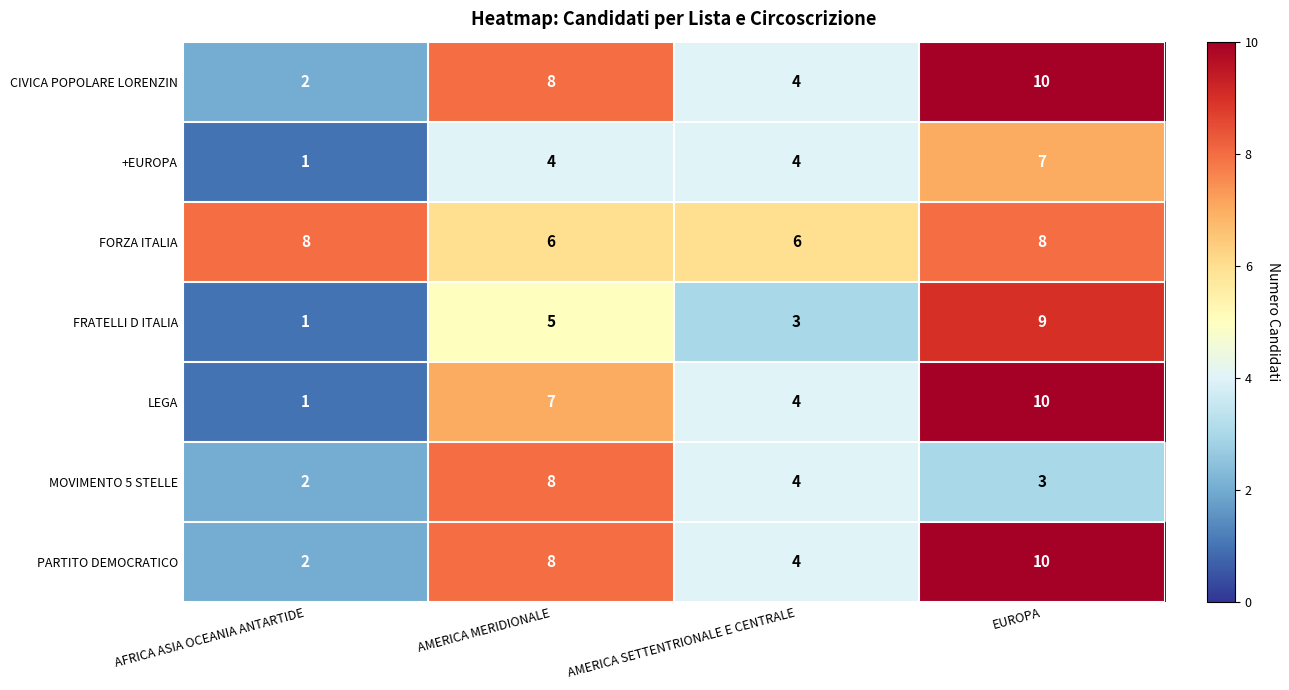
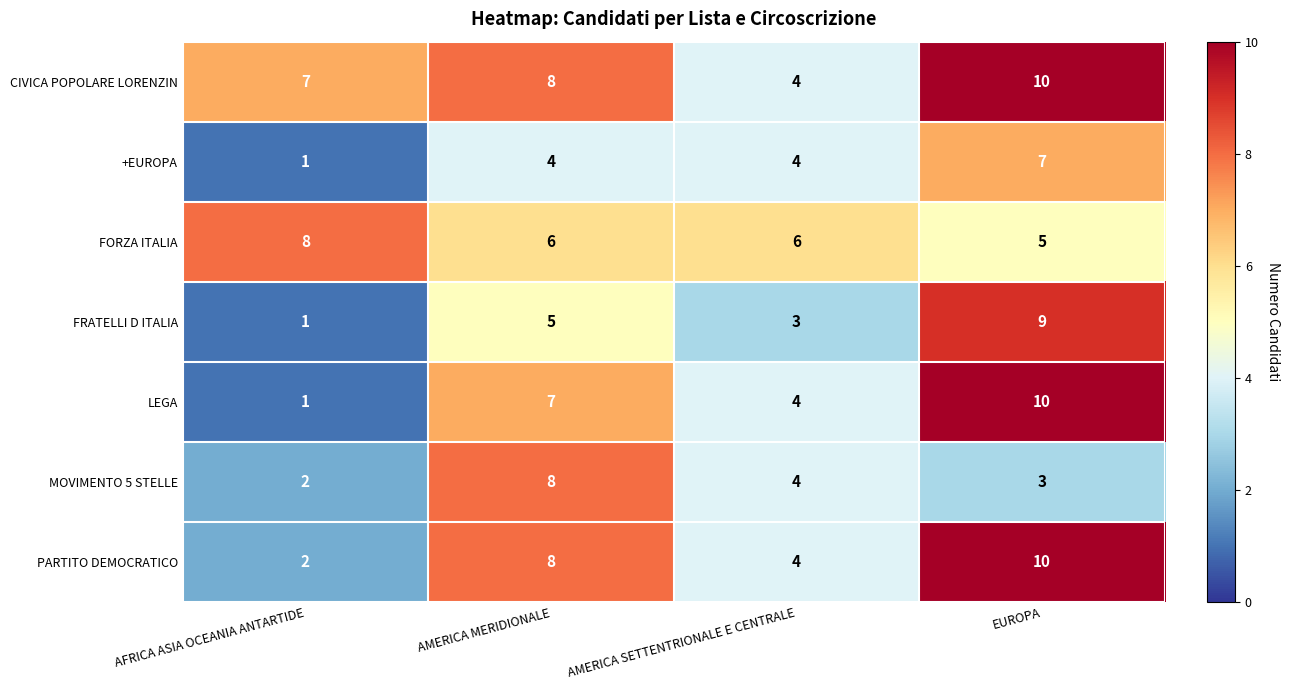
CIVICA POPOLARE LORENZIN, AFRICA ASIA OCEANIA ANTARTIDE: 2 -> 7
FORZA ITALIA, EUROPA: 8 -> 5
